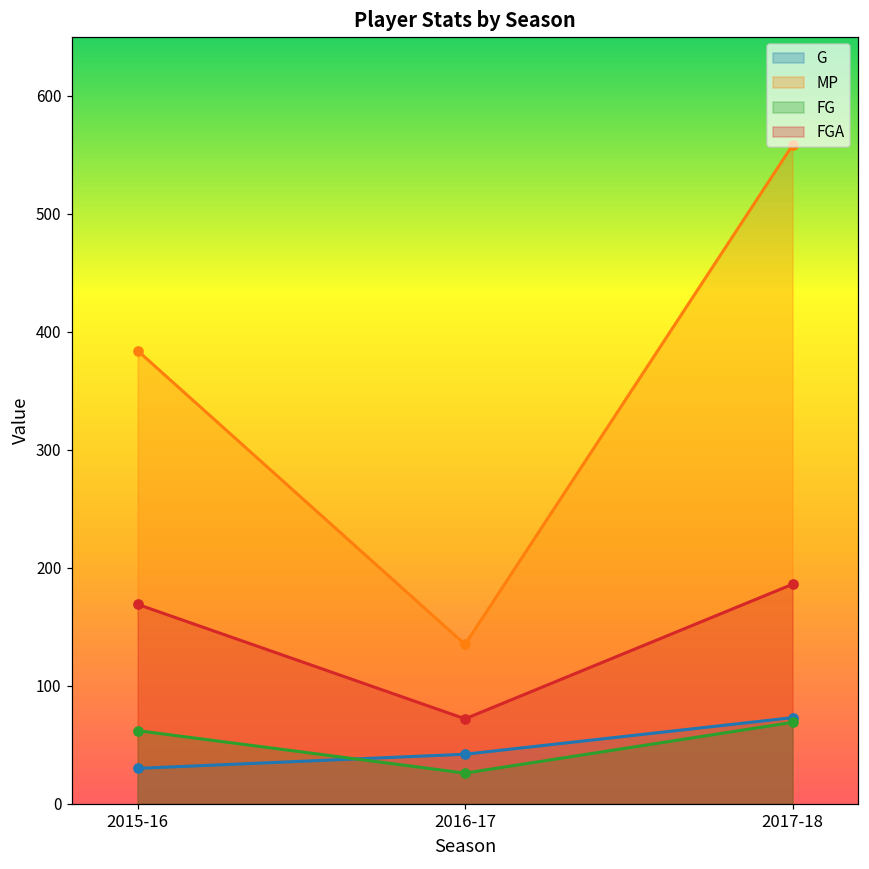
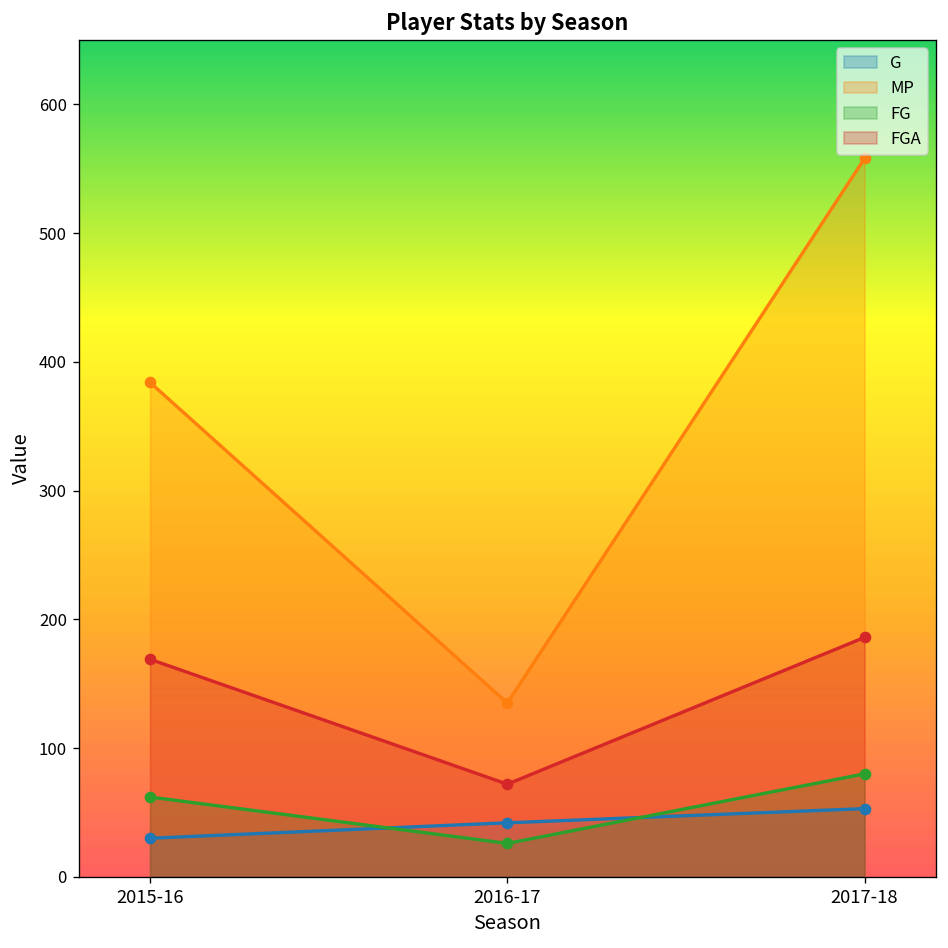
G, 2017-18: 73 -> 53
FG, 2017-18: 69 -> 80
